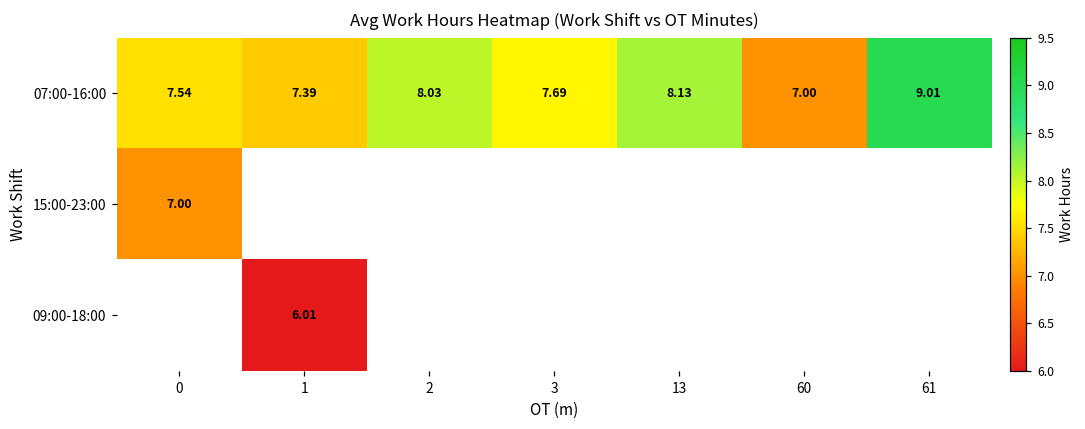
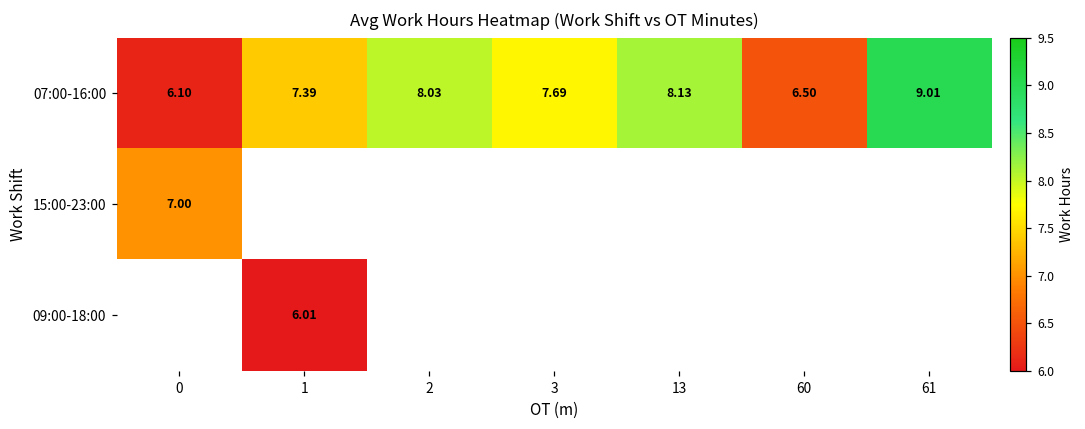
07:00-16:00, 0: 7.54 -> 6.10
07:00-16:00, 60: 7.00 -> 6.50
